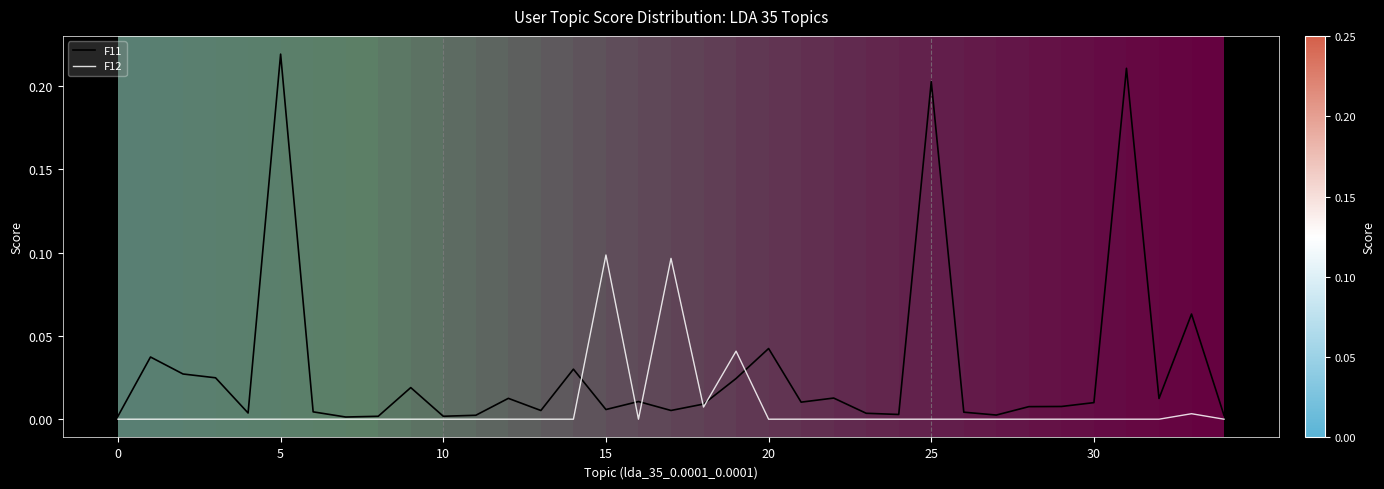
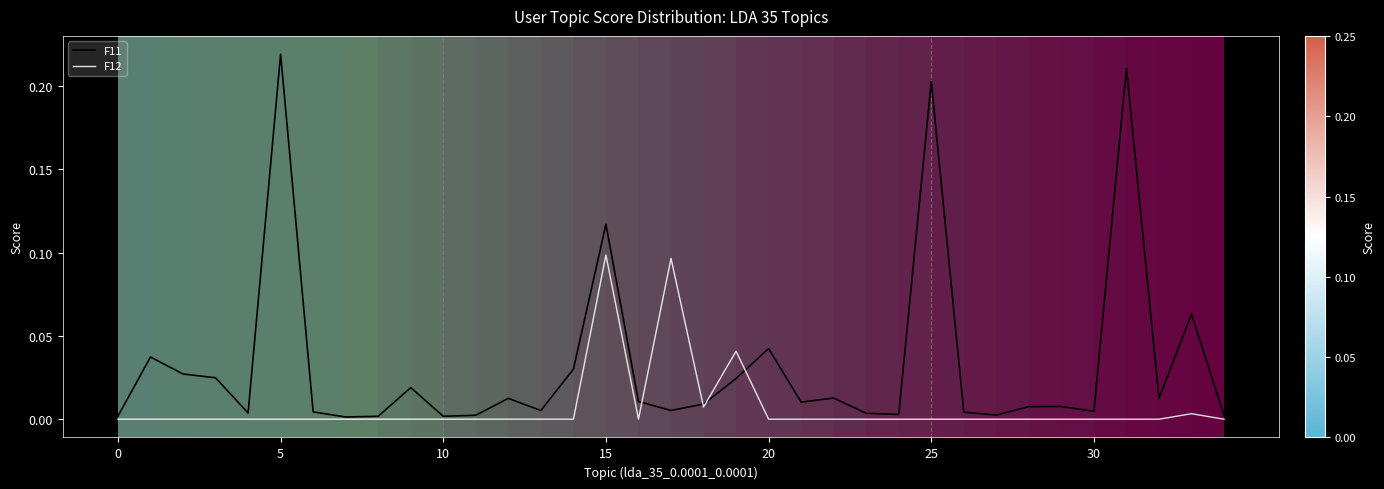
F11, 15: 0.006 -> 0.117
F11, 30: 0.010 -> 0.005
